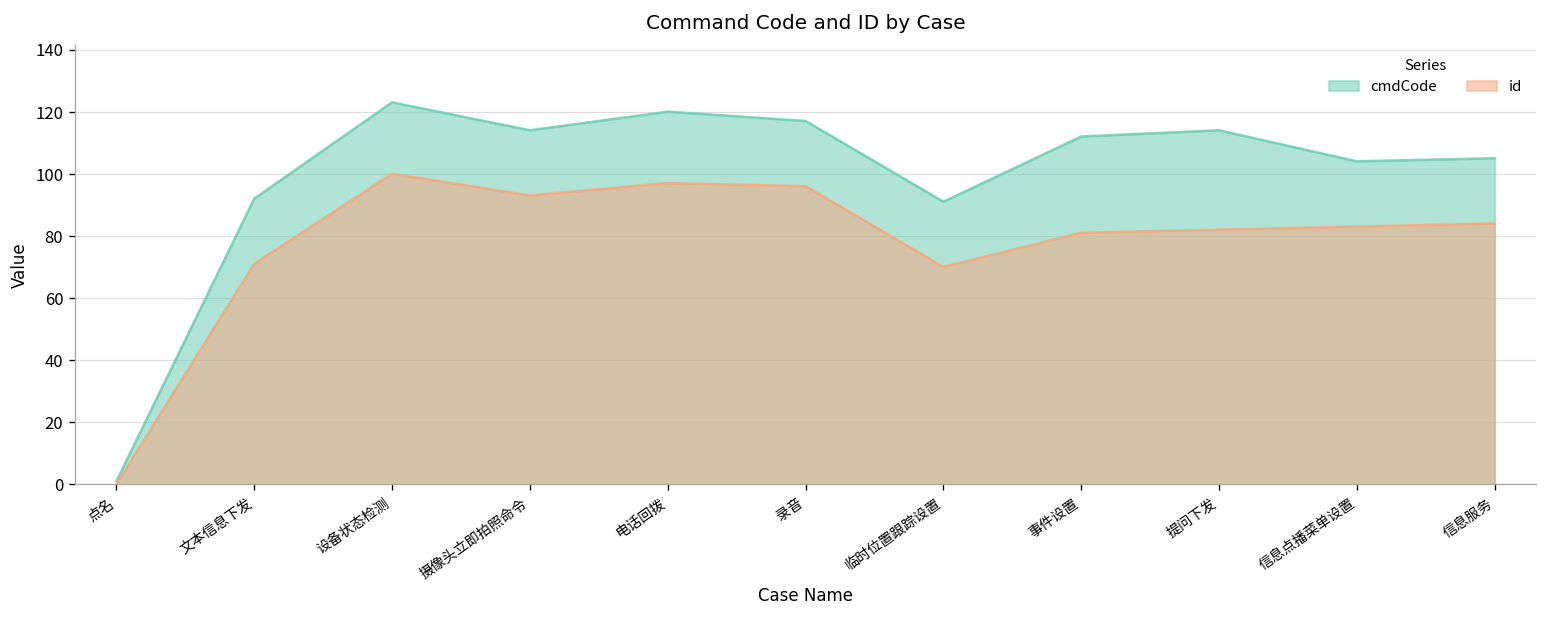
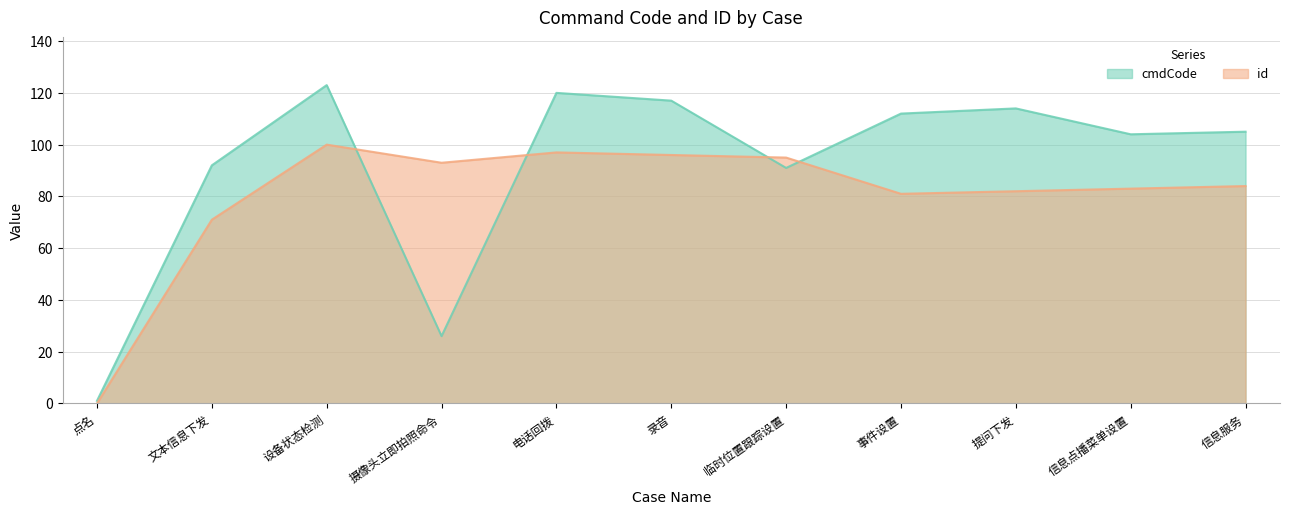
cmdCode, 摄像头立即拍照命令: 114 -> 26
id, 临时位置跟踪设置: 70 -> 95
